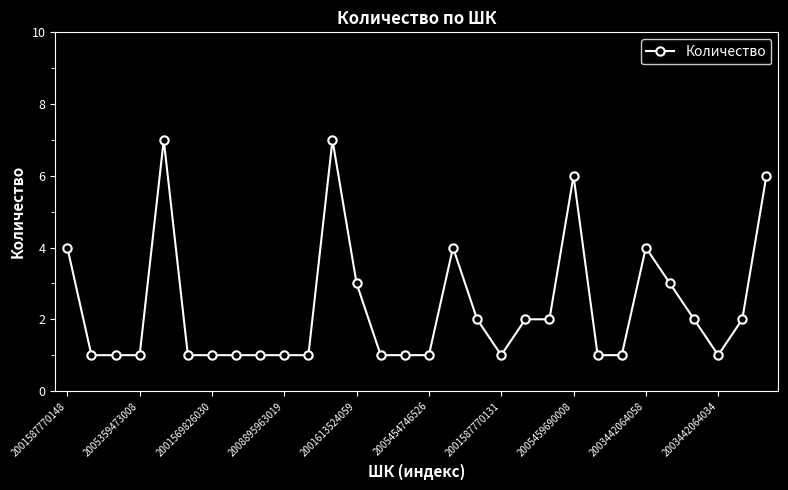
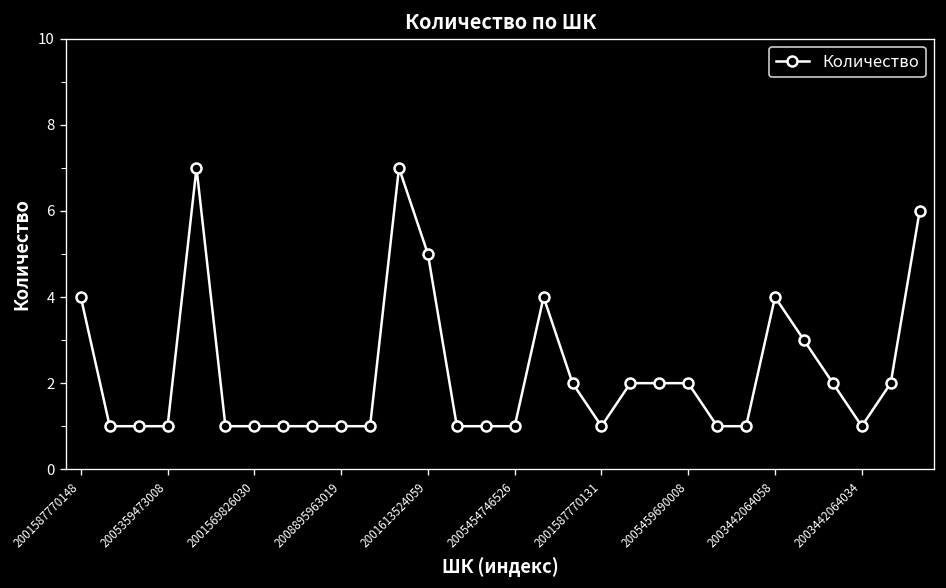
2001613524059: 3 -> 5
2005459690008: 6 -> 2
